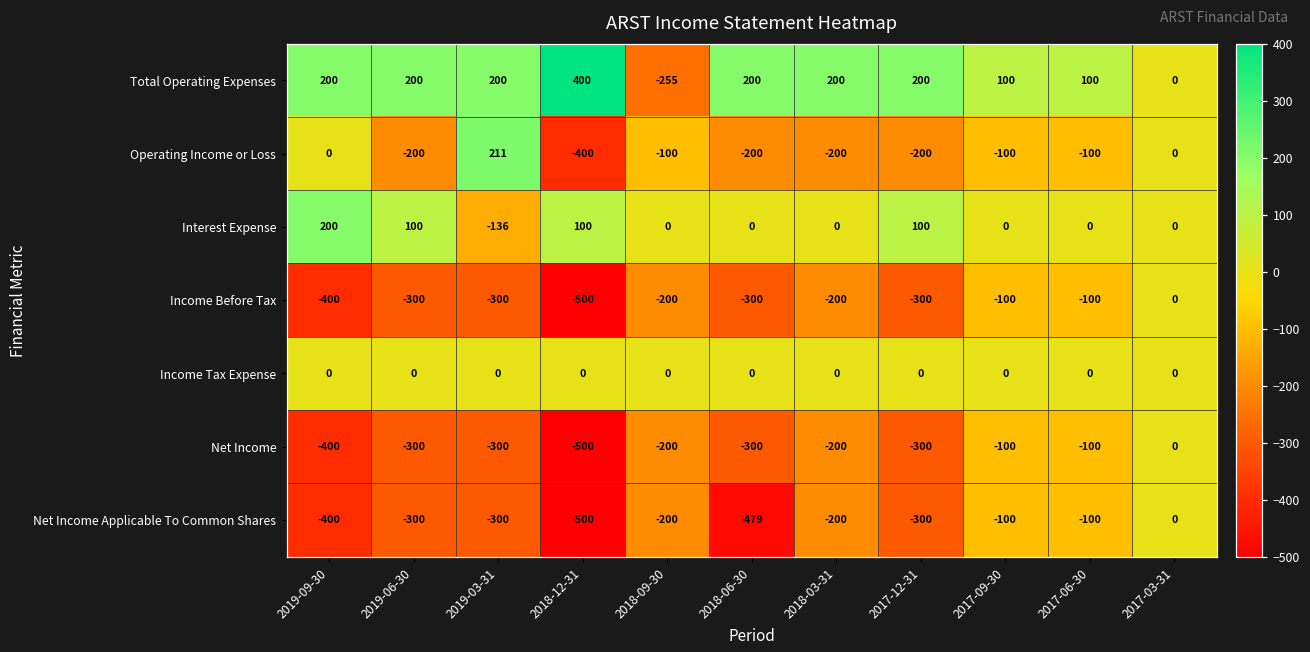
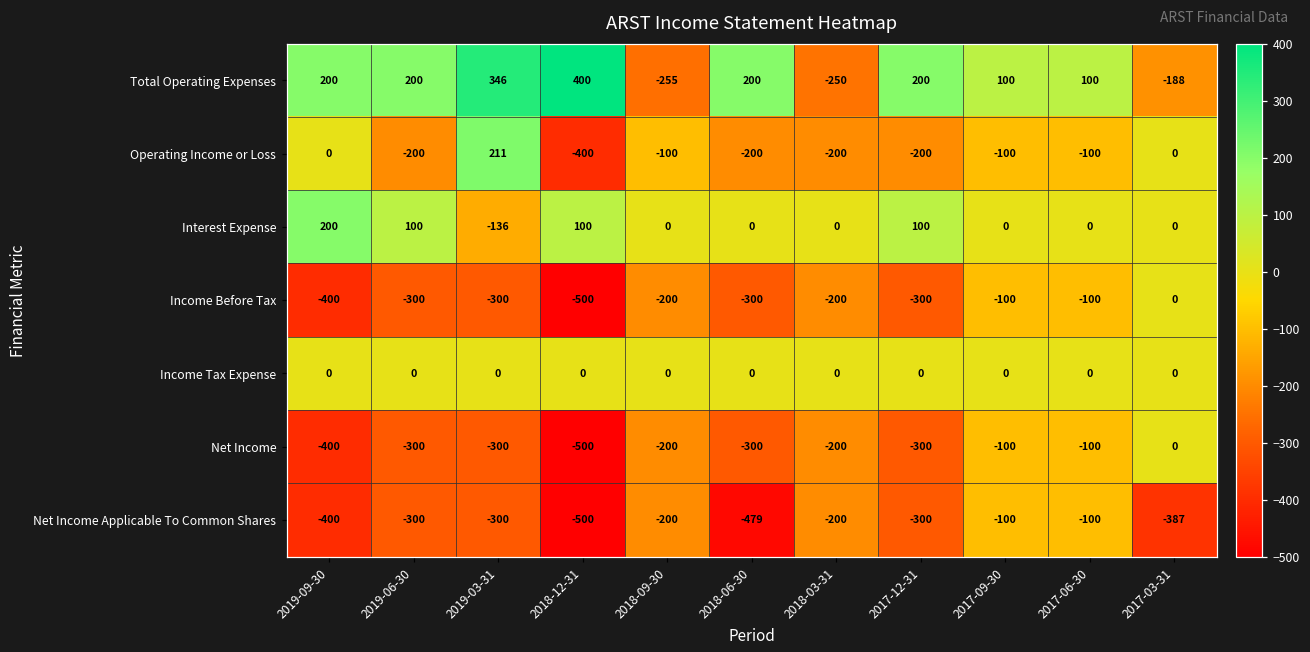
Total Operating Expenses, 2019-03-31: 200 -> 346
Total Operating Expenses, 2018-03-31: 200 -> -250
Total Operating Expenses, 2017-03-31: 0 -> -188
Net Income Applicable To Common Shares, 2017-03-31: 0 -> -387
